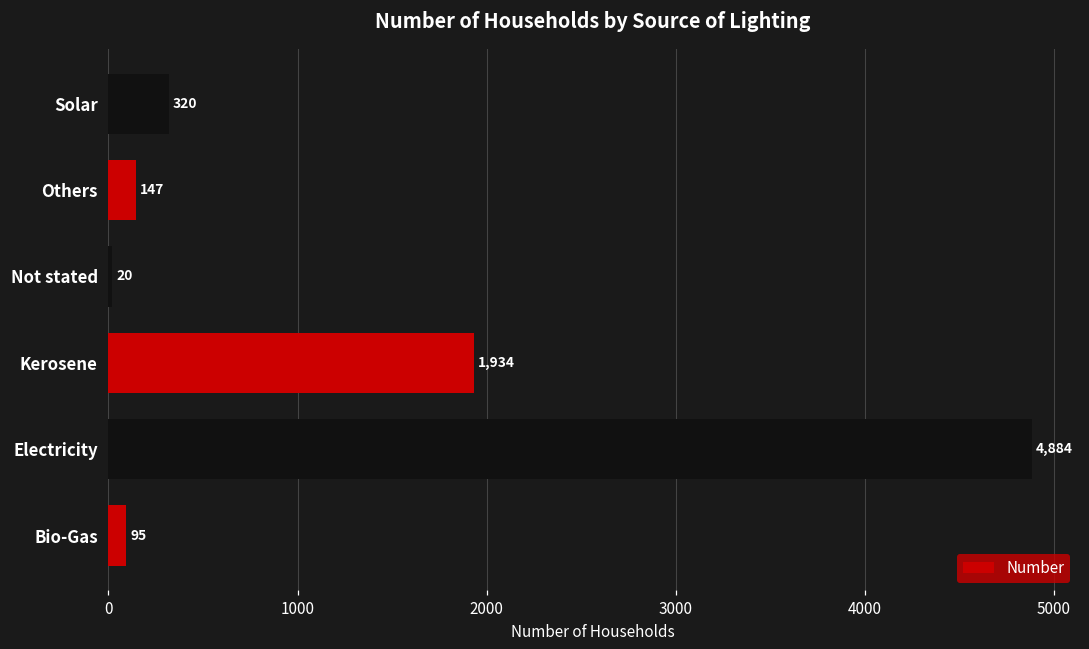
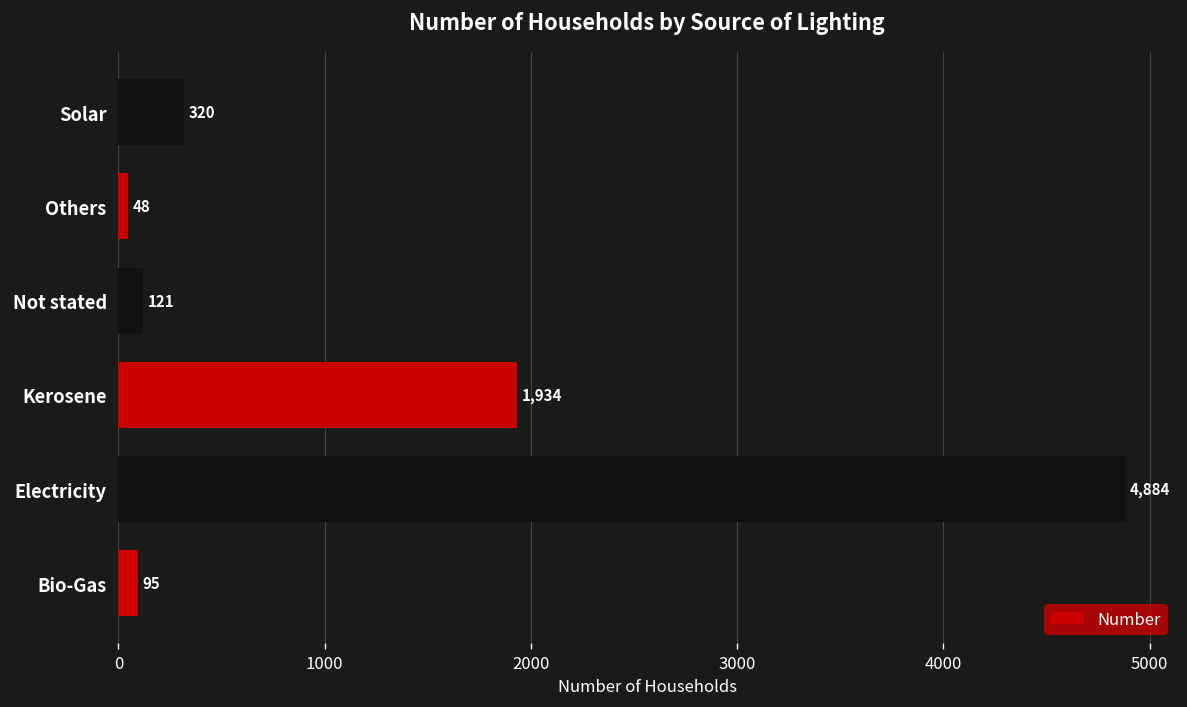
Others: 147 -> 48
Not stated: 20 -> 121
